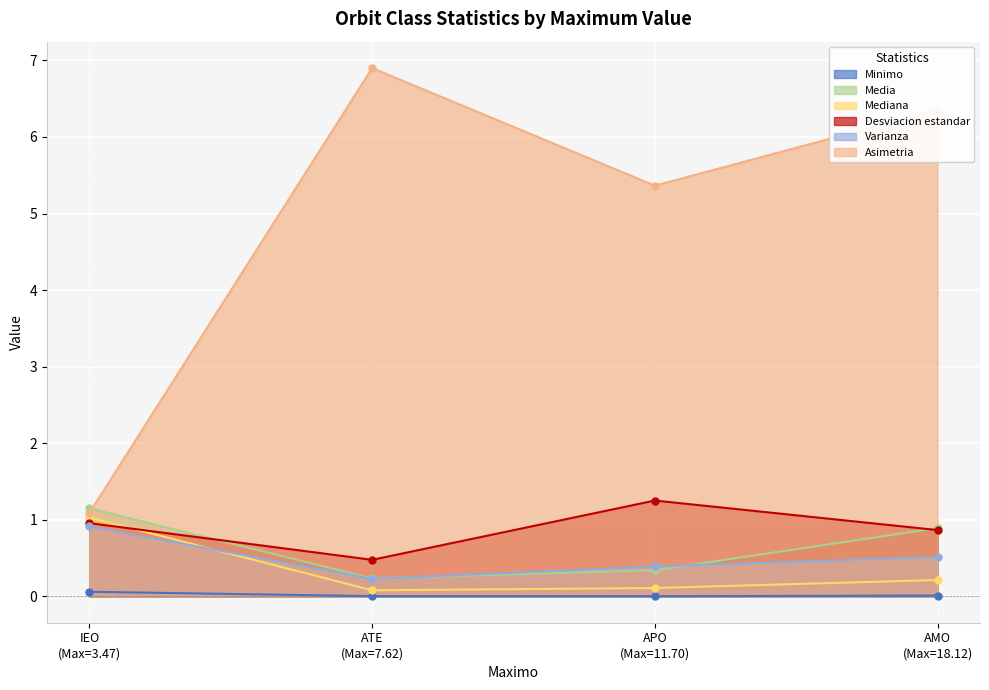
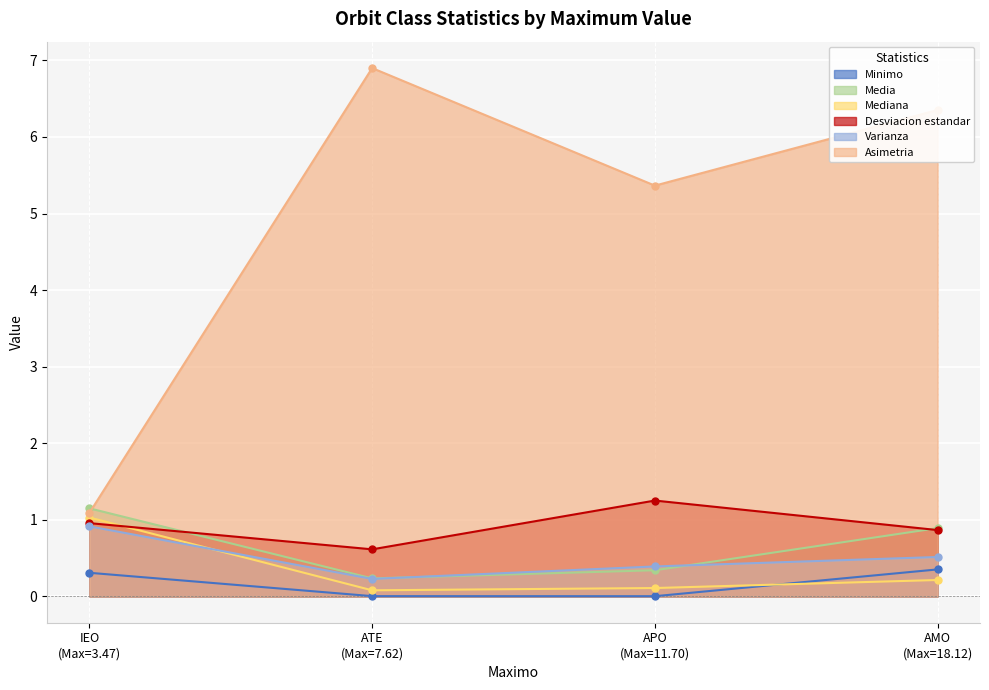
Minimo, IEO (Max=3.47): 0.1 -> 0.3
Desviacion estandar, ATE (Max=7.62): 0.5 -> 0.6
Minimo, AMO (Max=18.12): 0.0 -> 0.4
